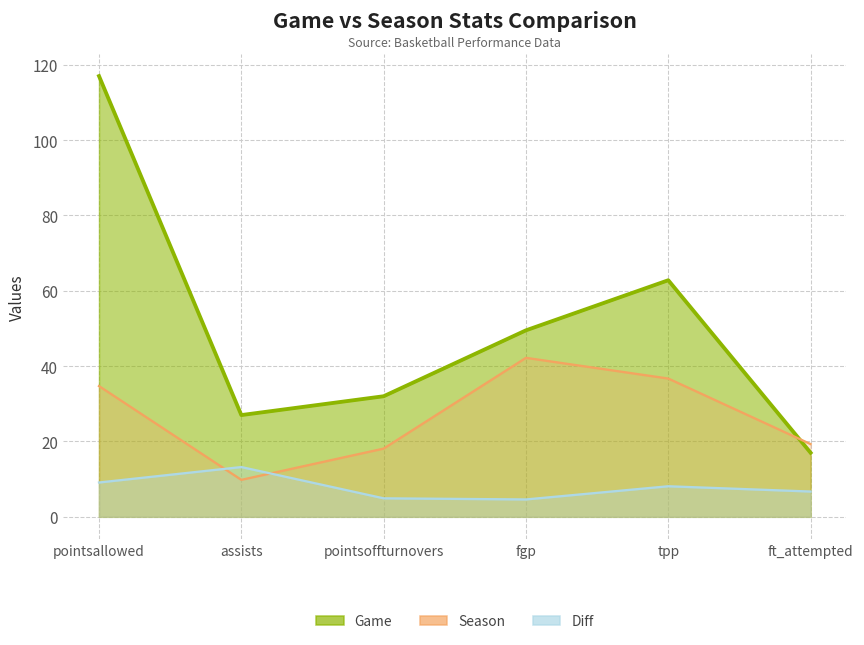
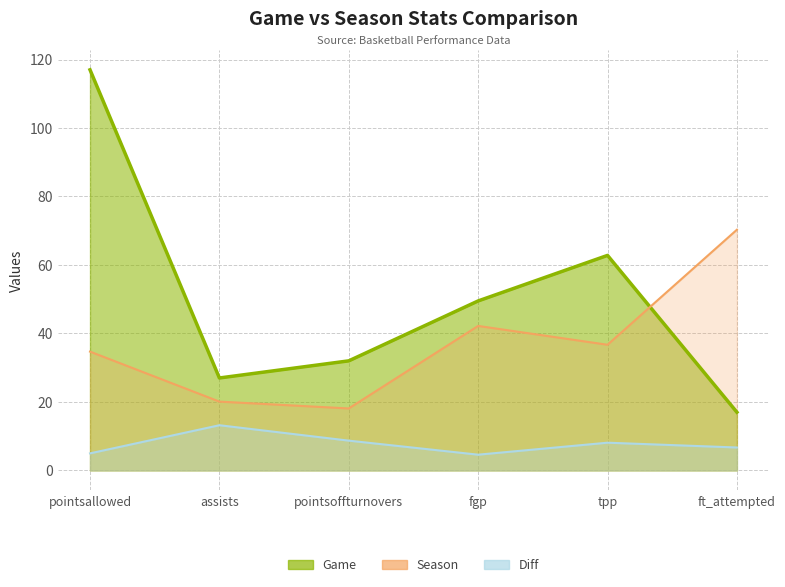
Diff, pointsallowed: 9 -> 5
Season, assists: 10 -> 20
Diff, pointsoffturnovers: 5 -> 9
Season, ft_attempted: 19 -> 70
